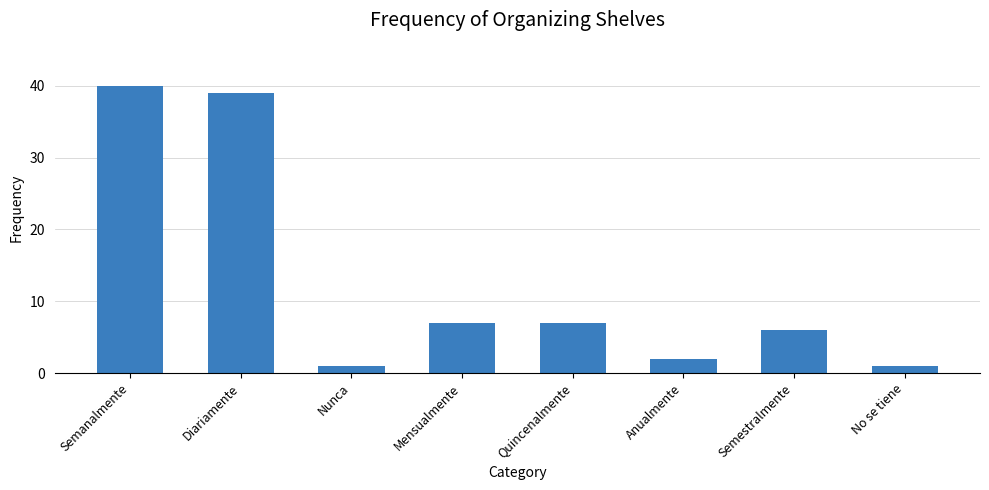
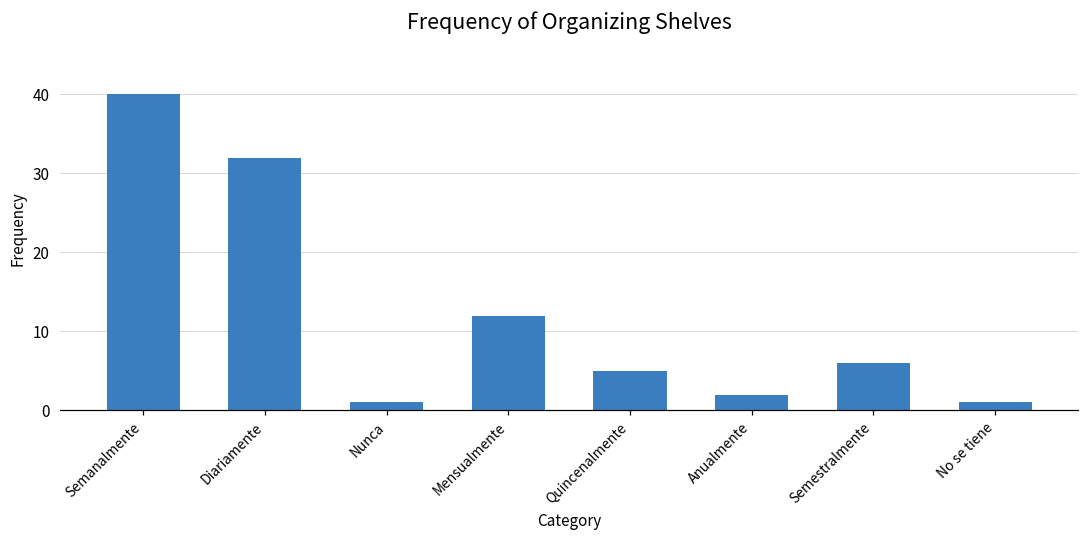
Diariamente: 39 -> 32
Mensualmente: 7 -> 12
Quincenalmente: 7 -> 5
